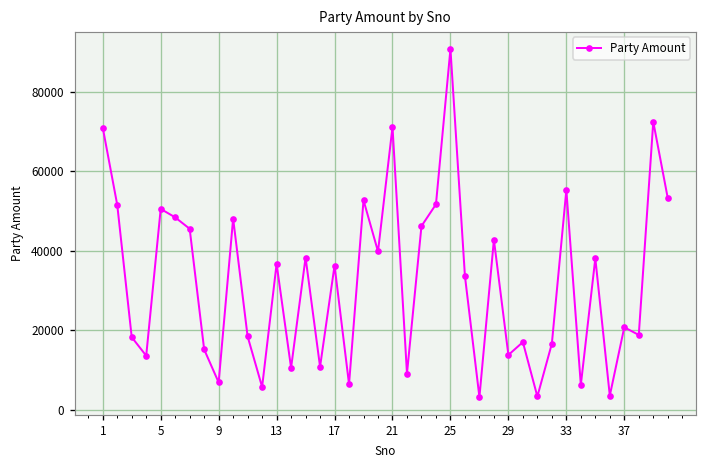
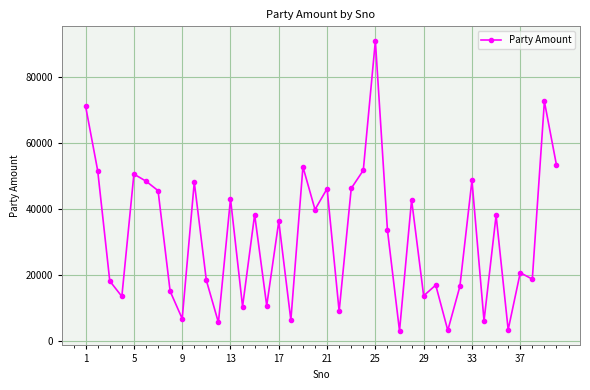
13: 37000 -> 43000
21: 71000 -> 46000
33: 55000 -> 49000
